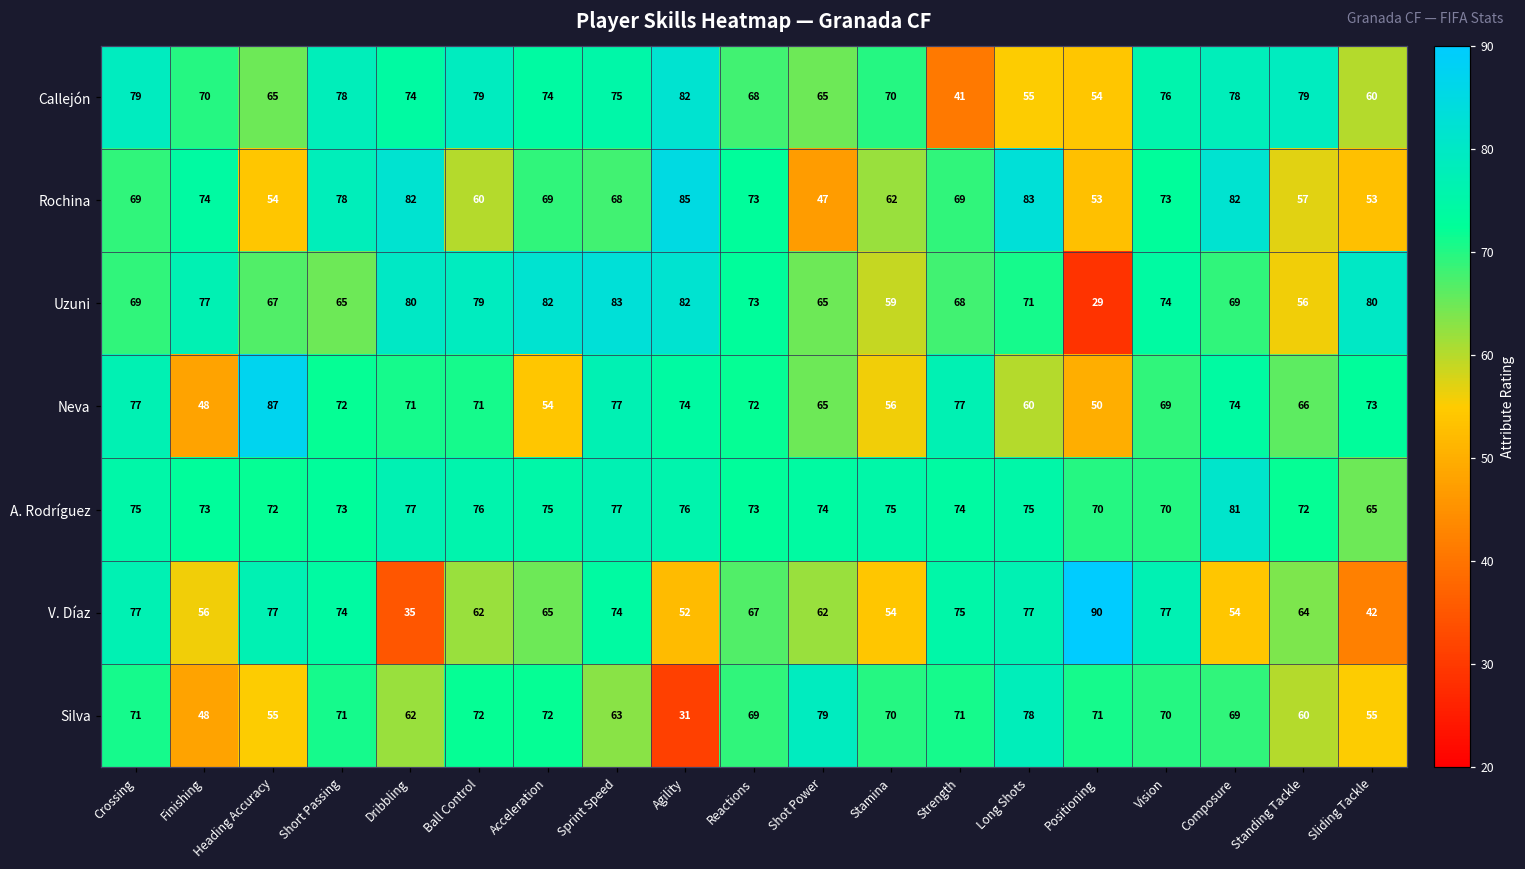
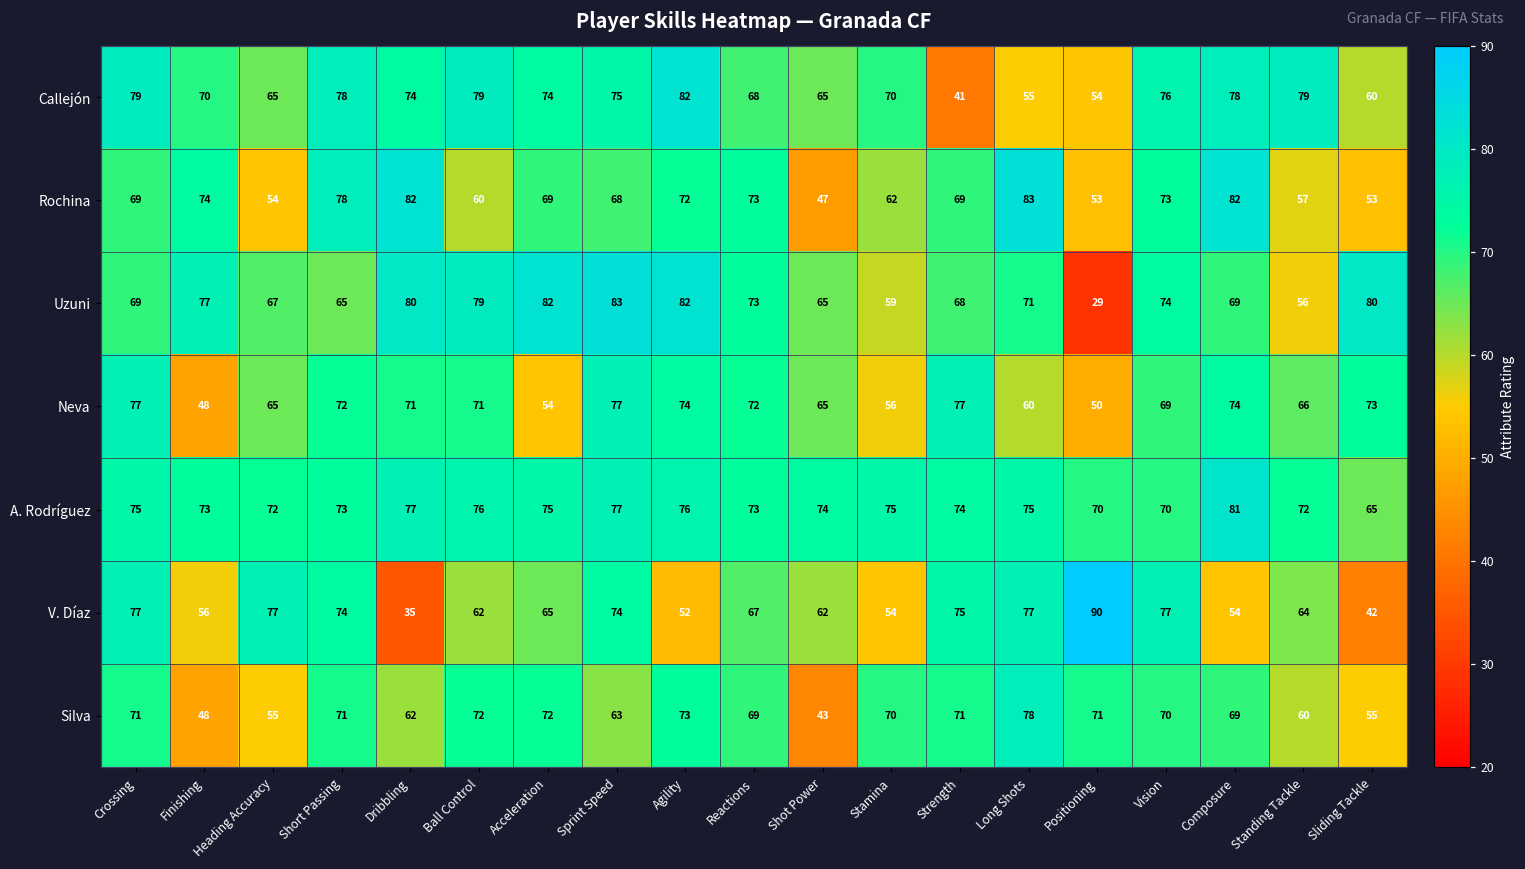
Rochina, Agility: 85 -> 72
Neva, Heading Accuracy: 87 -> 65
Silva, Agility: 31 -> 73
Silva, Shot Power: 79 -> 43
